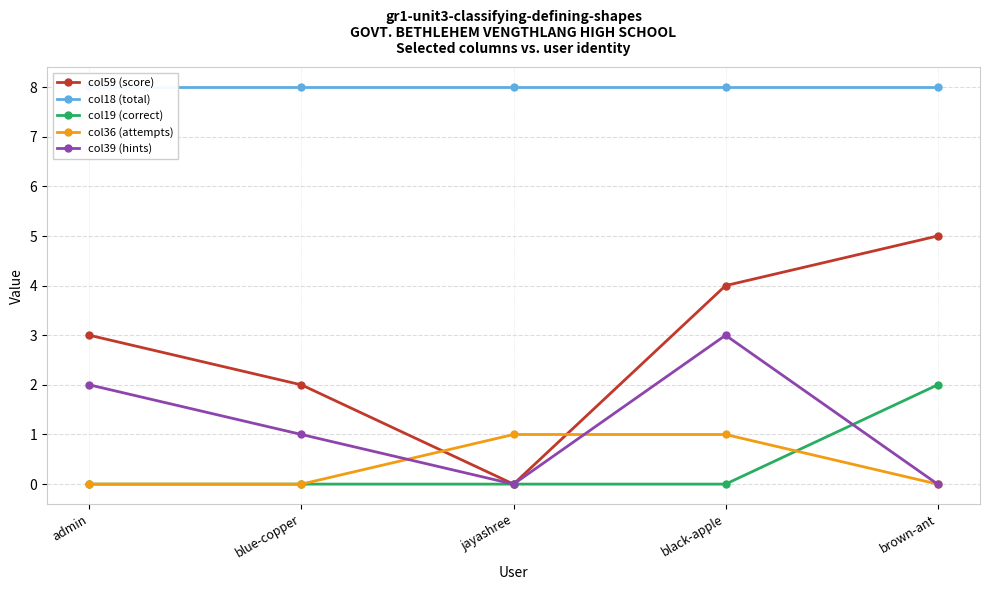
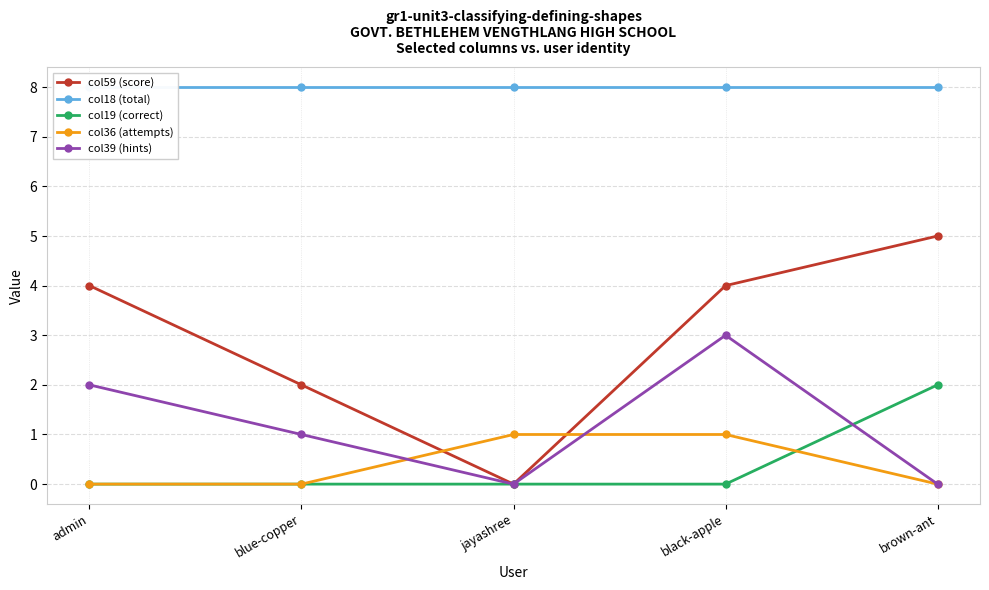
col59 (score), admin: 3 -> 4
